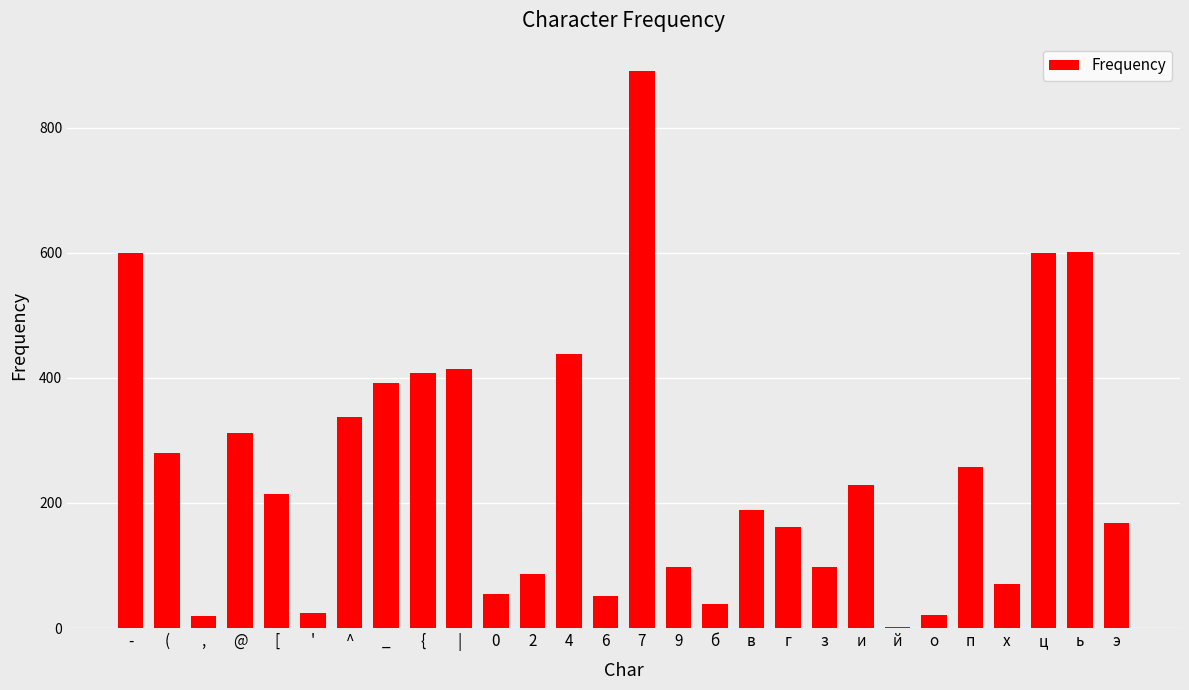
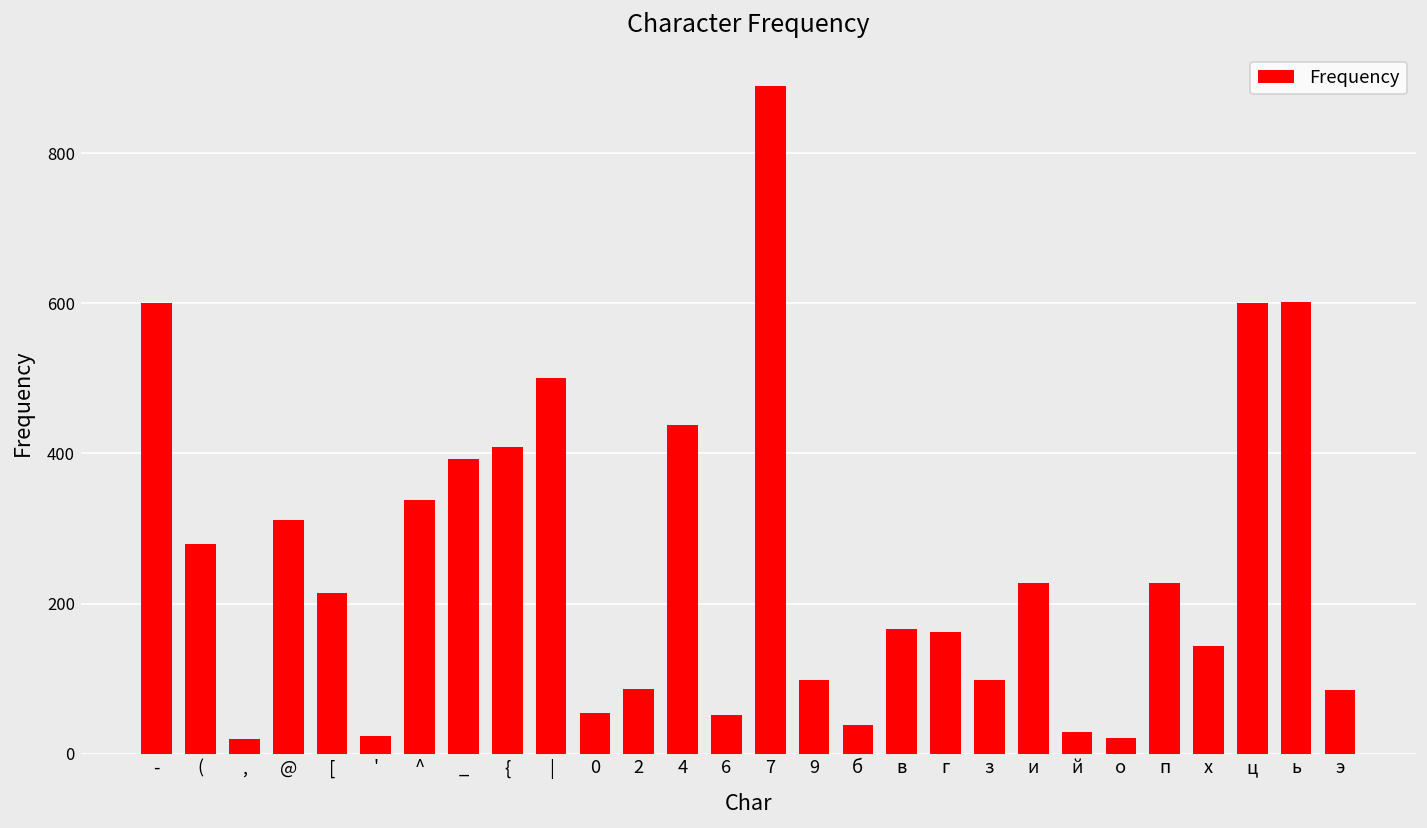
|: 410 -> 500
в: 190 -> 170
й: 0 -> 30
п: 260 -> 230
х: 70 -> 140
э: 170 -> 90
